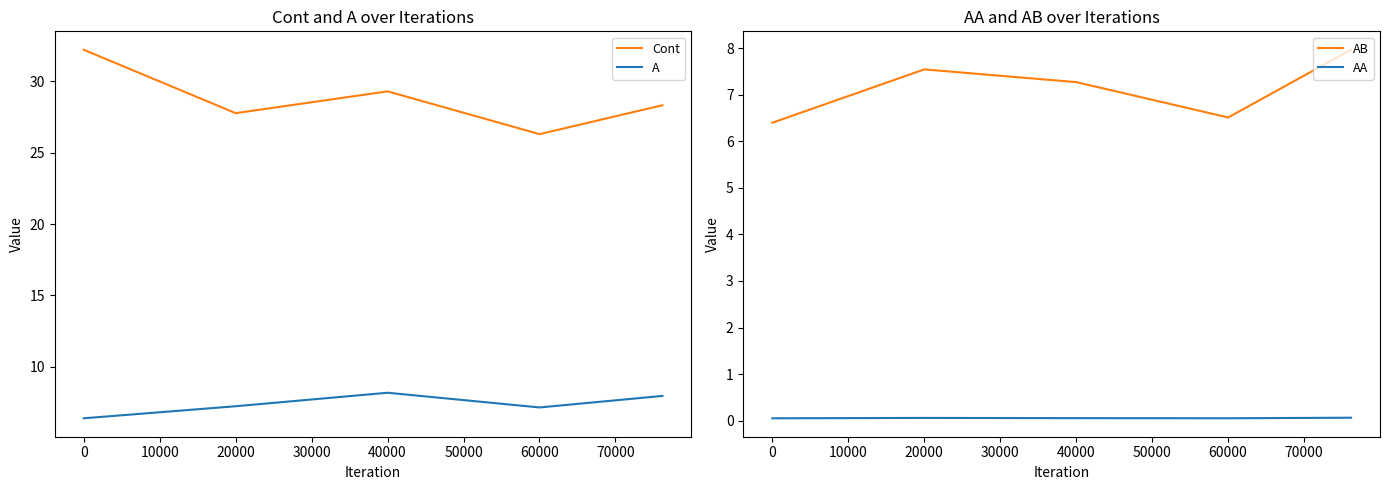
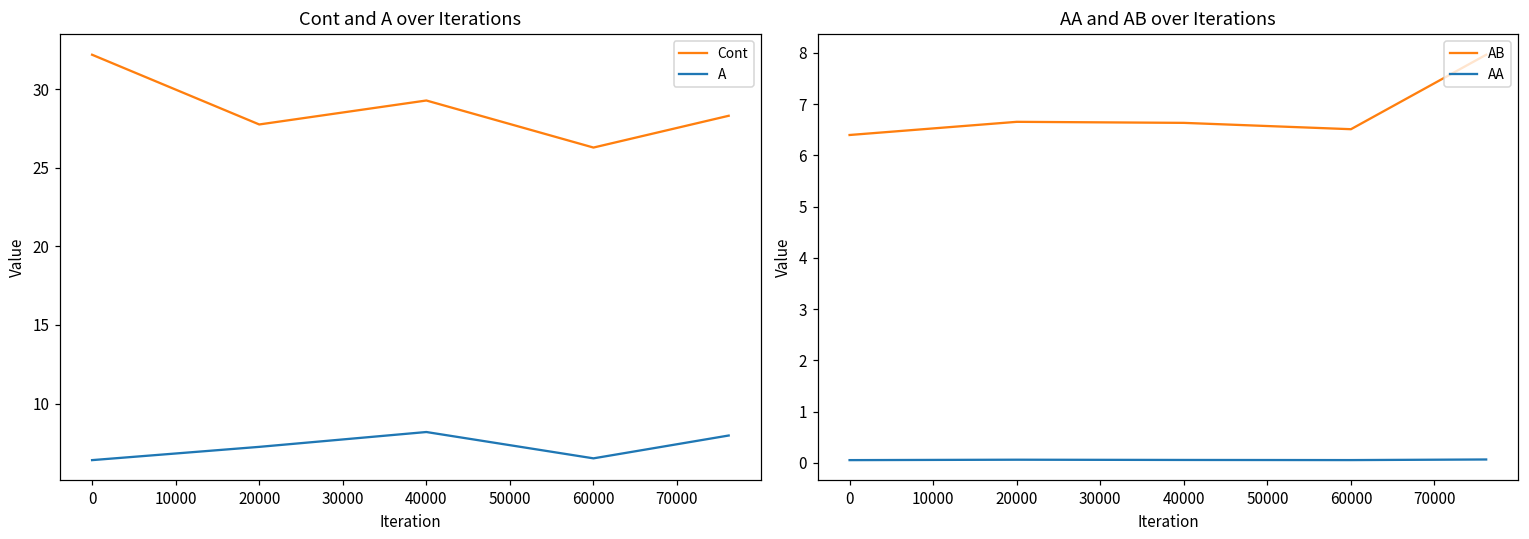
Cont and A over Iterations, A, 60000: 7.2 -> 6.5
AA and AB over Iterations, AB, 20000: 7.5 -> 6.7
AA and AB over Iterations, AB, 40000: 7.3 -> 6.6
